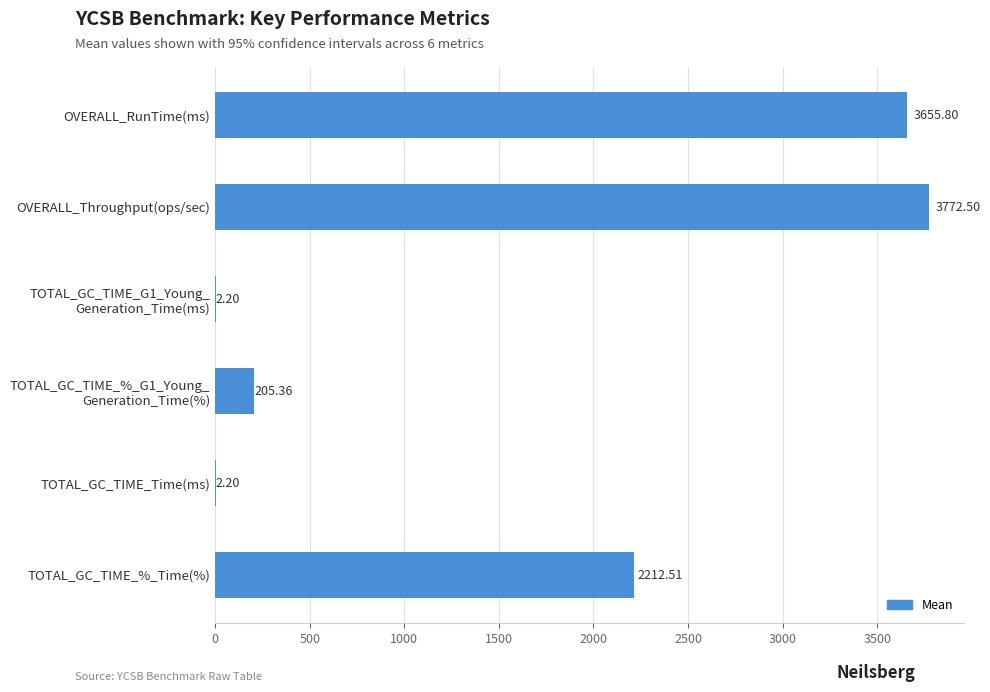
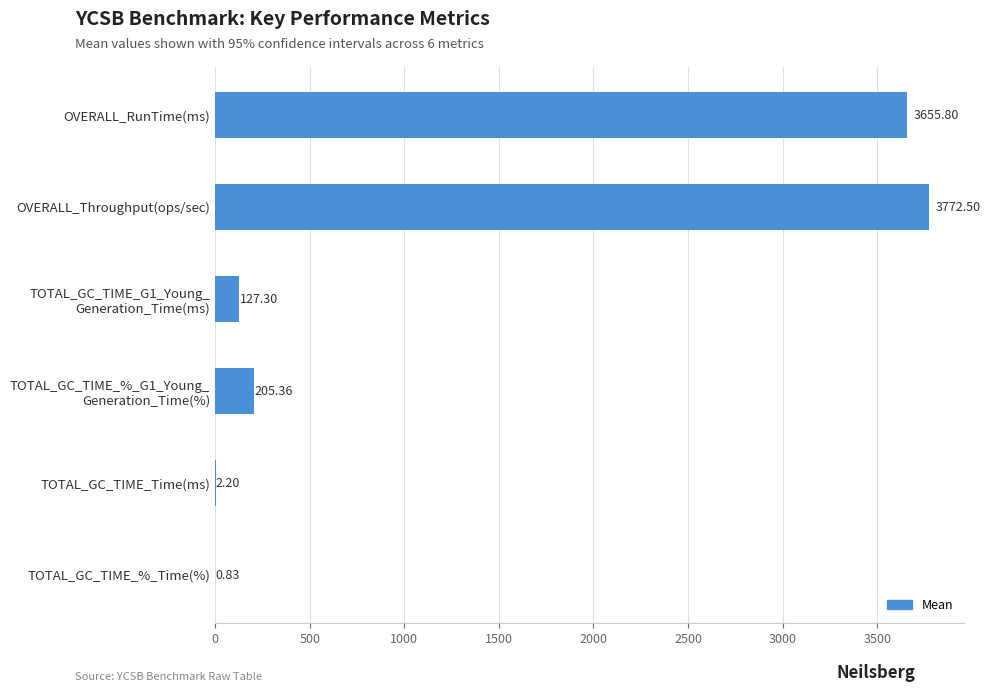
TOTAL_GC_TIME_G1_Young_ Generation_Time(ms): 2.20 -> 127.30
TOTAL_GC_TIME_%_Time(%): 2212.51 -> 0.83
